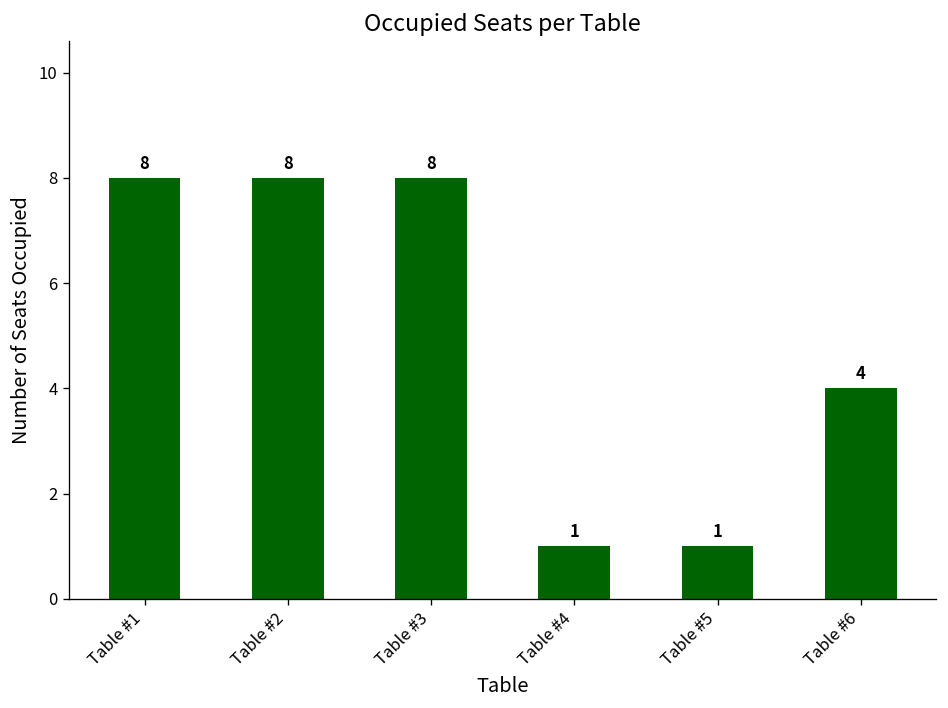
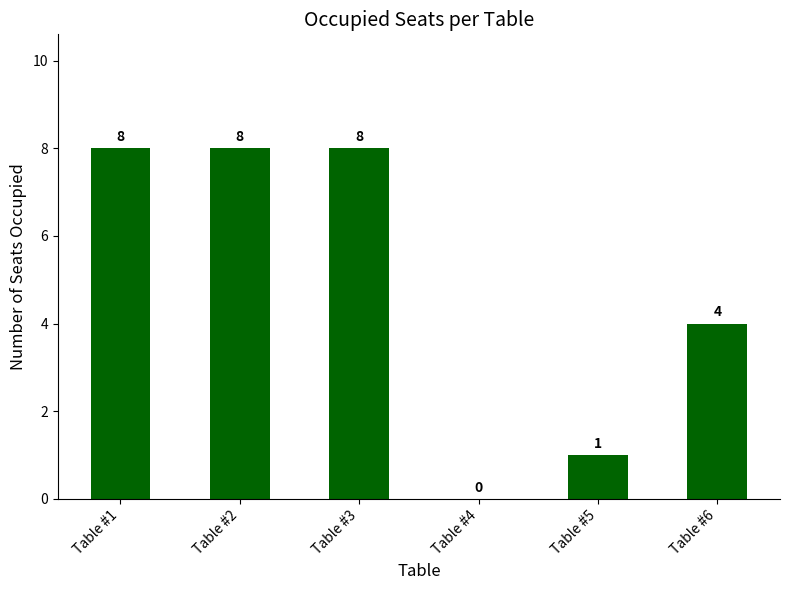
Table #4: 1 -> 0
